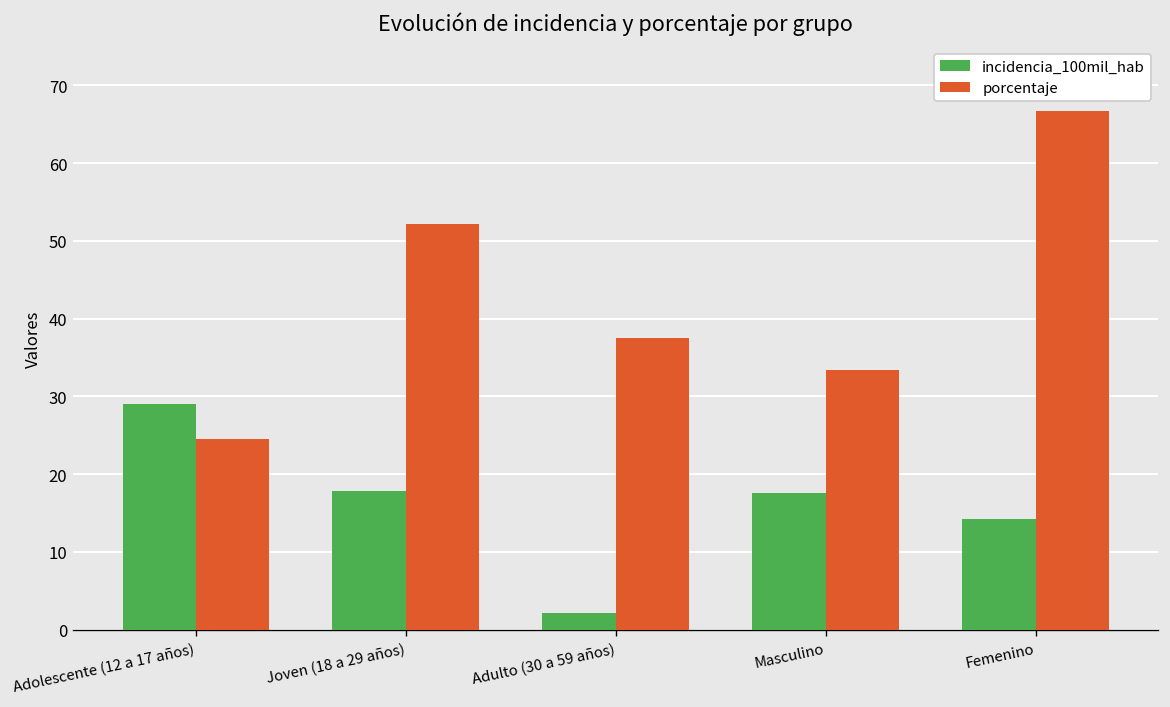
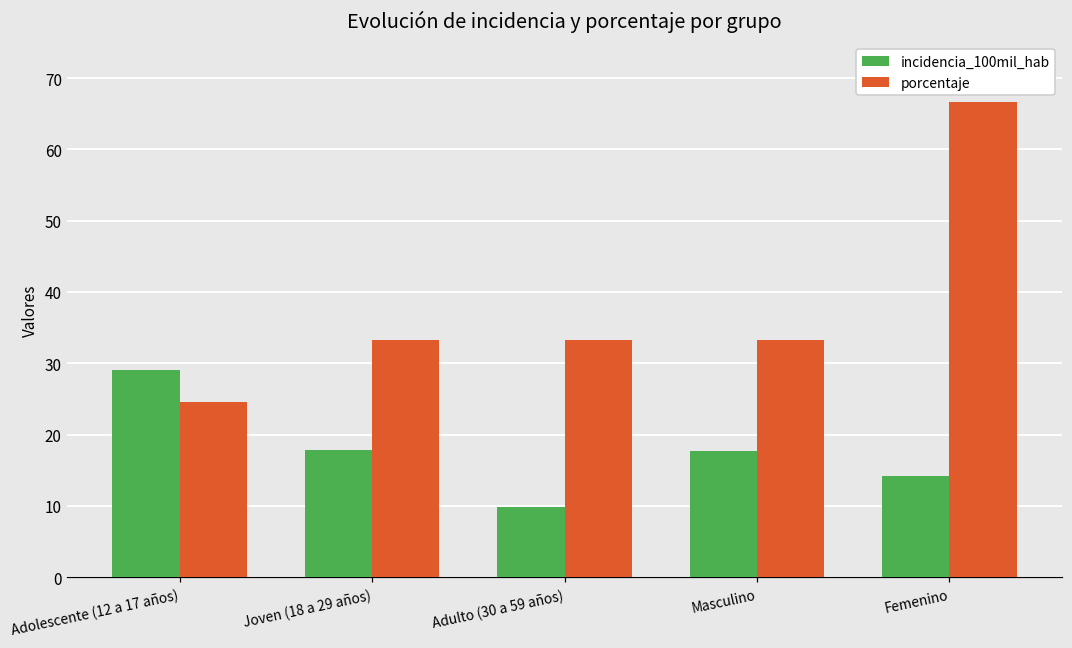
porcentaje, Joven (18 a 29 años): 52 -> 33
incidencia_100mil_hab, Adulto (30 a 59 años): 2 -> 10
porcentaje, Adulto (30 a 59 años): 37 -> 33
